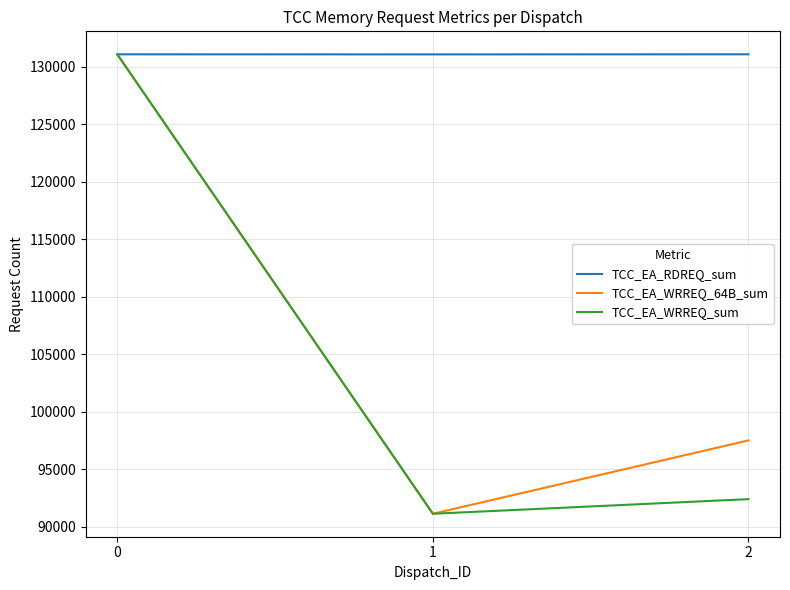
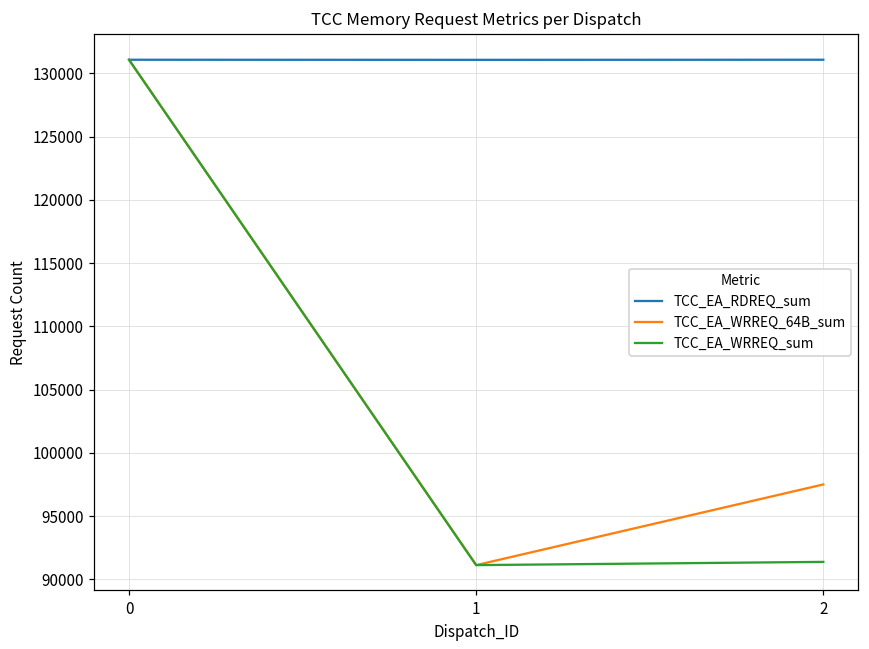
TCC_EA_WRREQ_sum, 2: 92400 -> 91400
